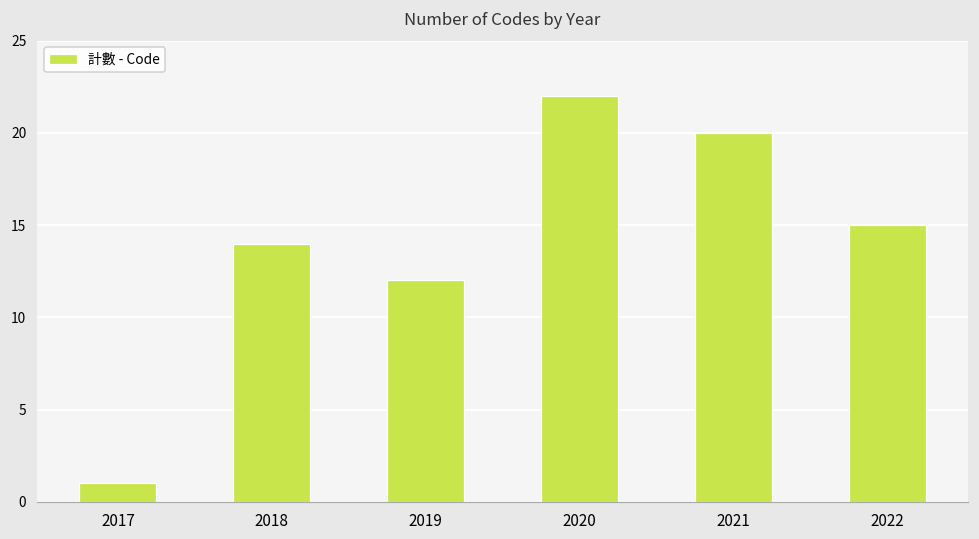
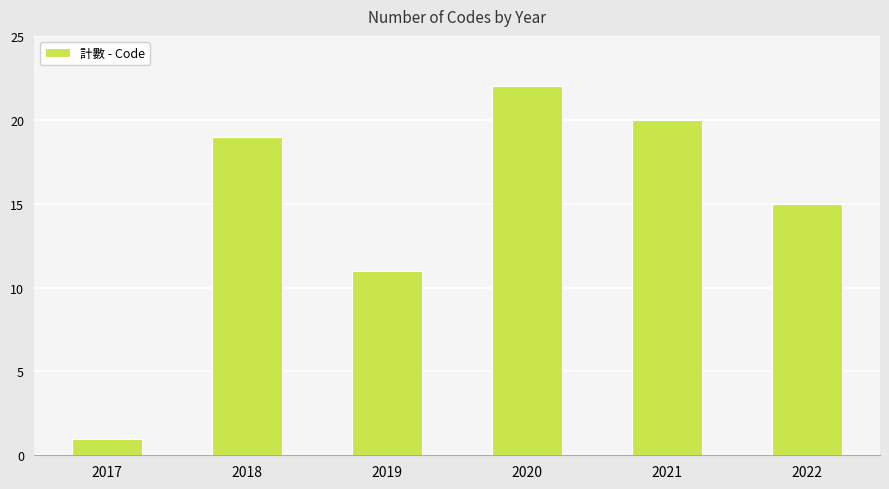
2018: 14 -> 19
2019: 12 -> 11
